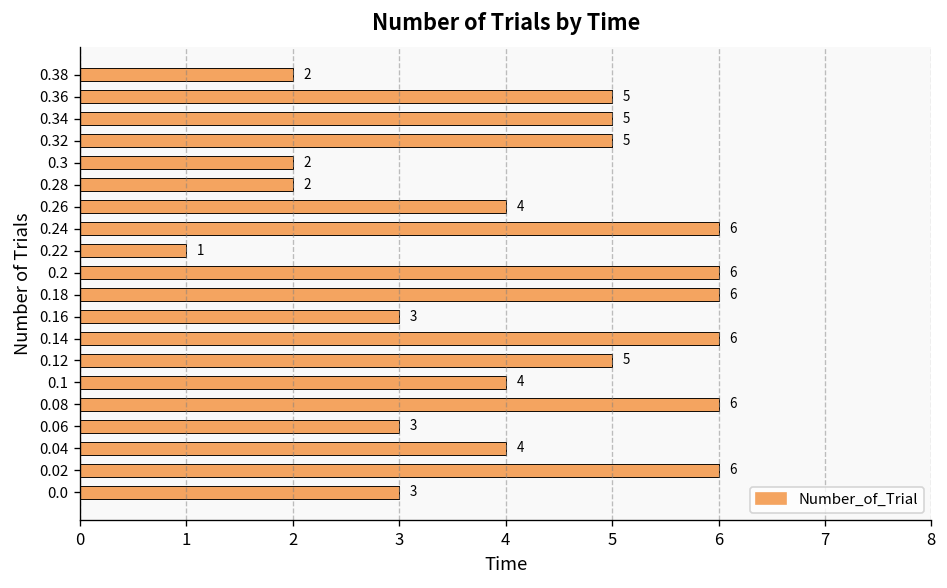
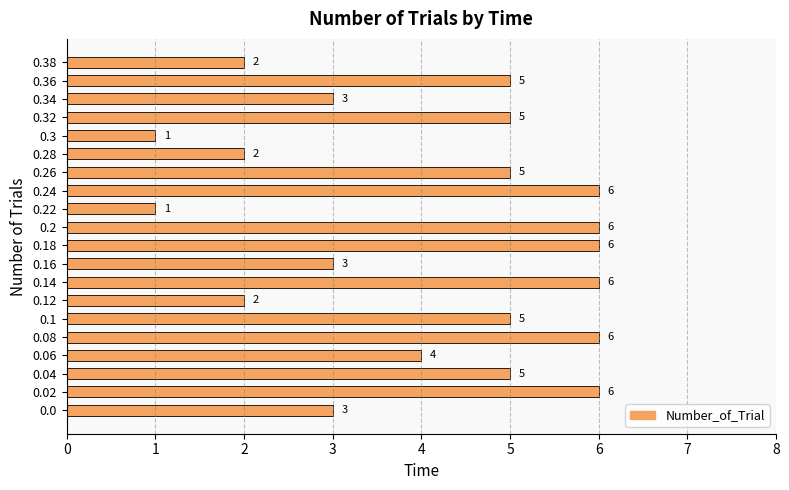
Number_of_Trial, 0.34: 5 -> 3
Number_of_Trial, 0.3: 2 -> 1
Number_of_Trial, 0.26: 4 -> 5
Number_of_Trial, 0.12: 5 -> 2
Number_of_Trial, 0.1: 4 -> 5
Number_of_Trial, 0.06: 3 -> 4
Number_of_Trial, 0.04: 4 -> 5
